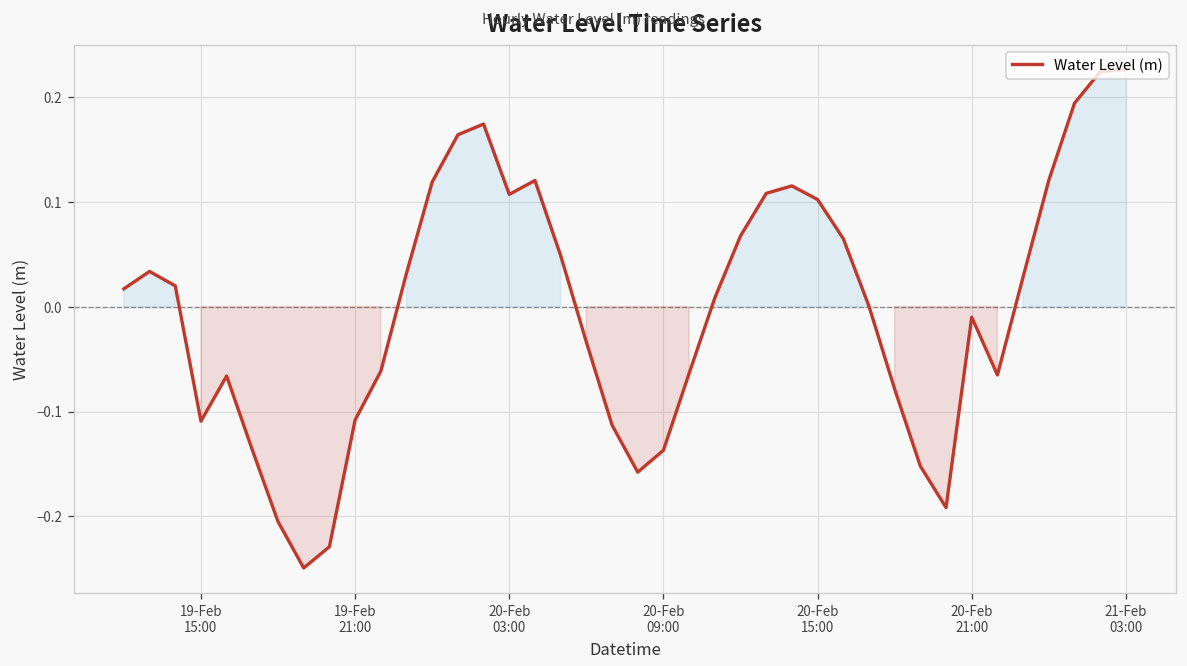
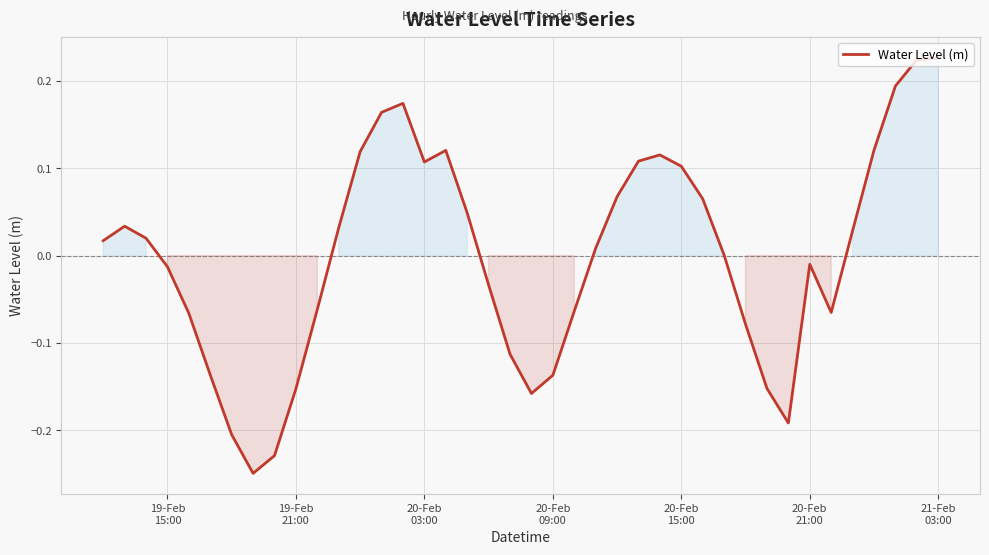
19-Feb 15:00: -0.11 -> -0.01
19-Feb 21:00: -0.11 -> -0.15
